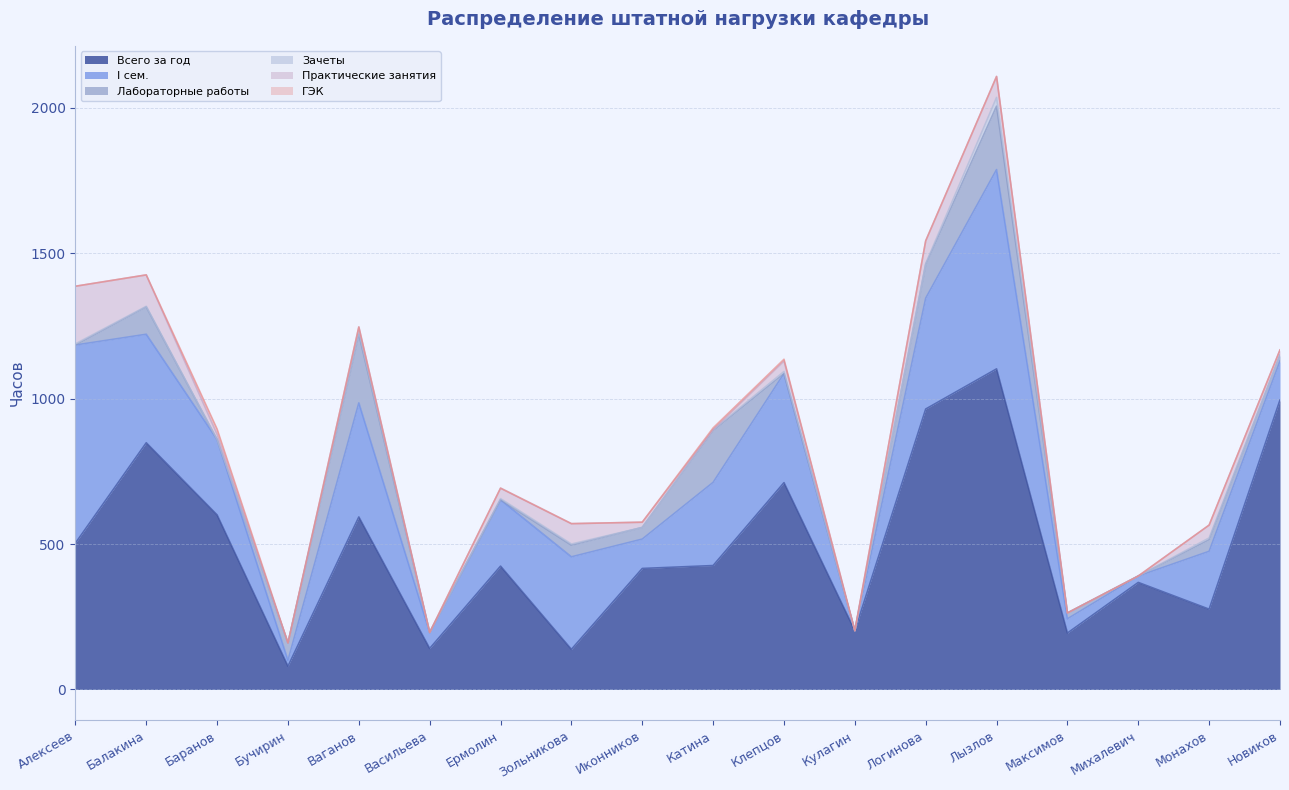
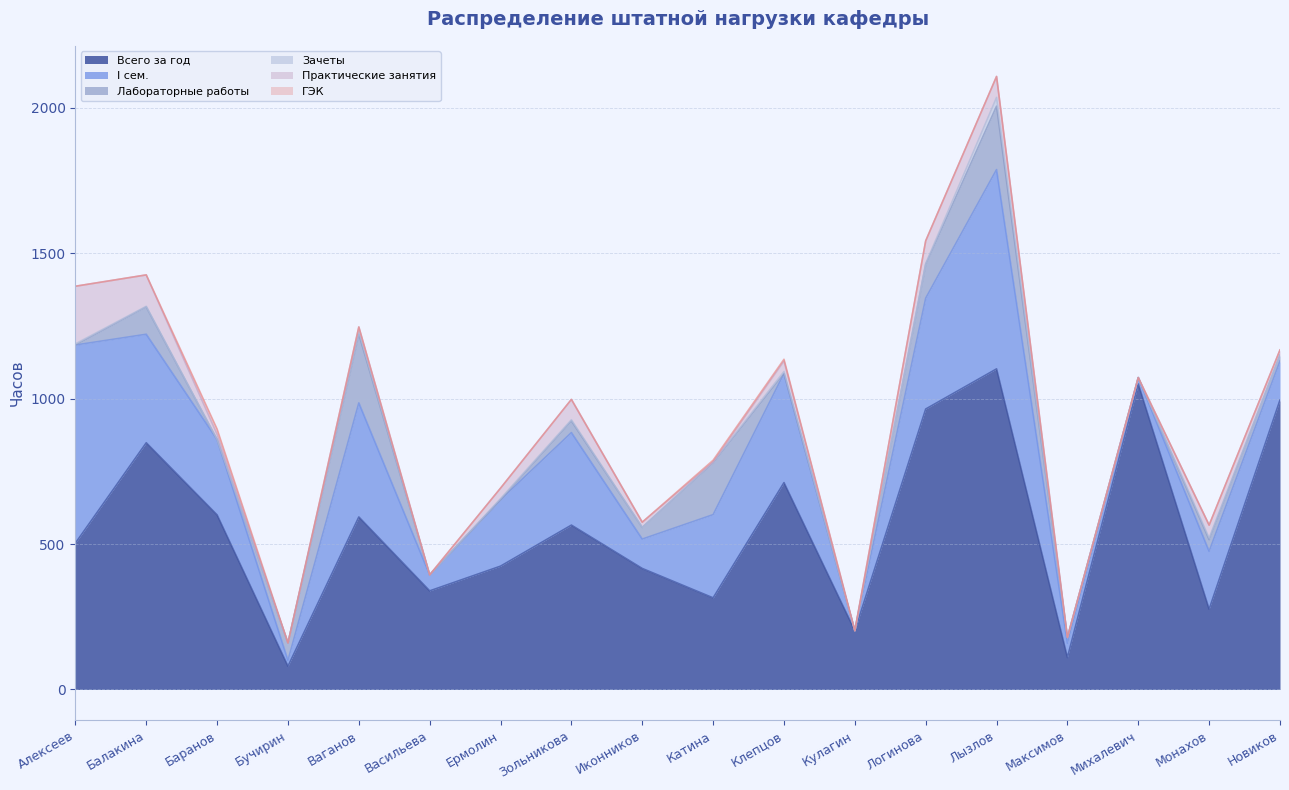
Всего за год, Васильева: 140 -> 340
Всего за год, Зольникова: 140 -> 570
Всего за год, Катина: 430 -> 320
Всего за год, Максимов: 190 -> 110
Всего за год, Михалевич: 370 -> 1050
